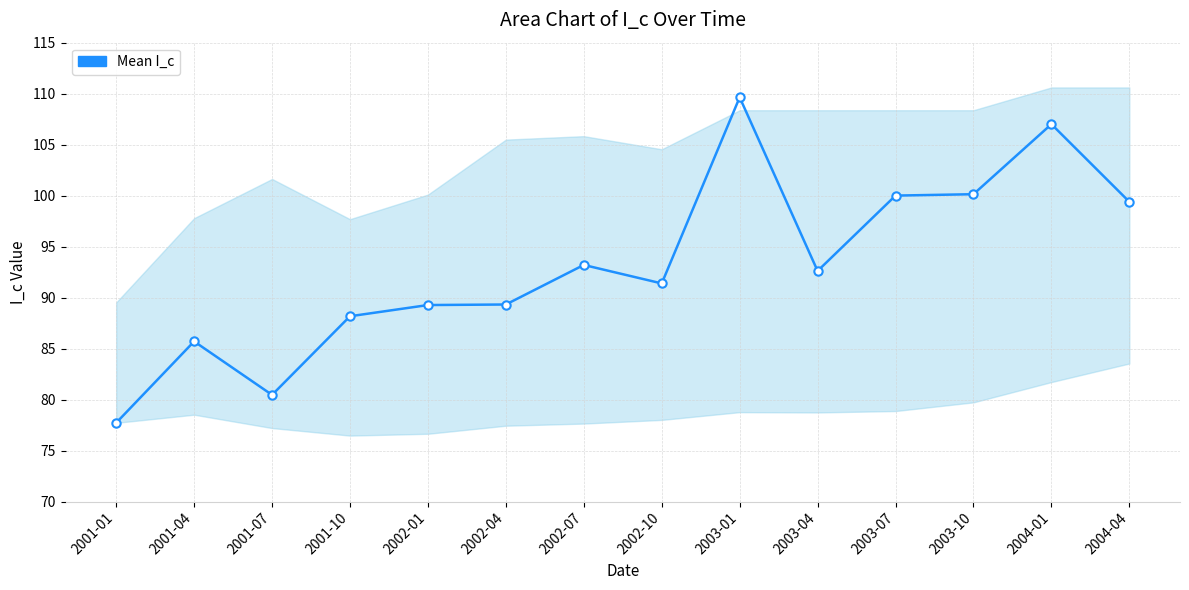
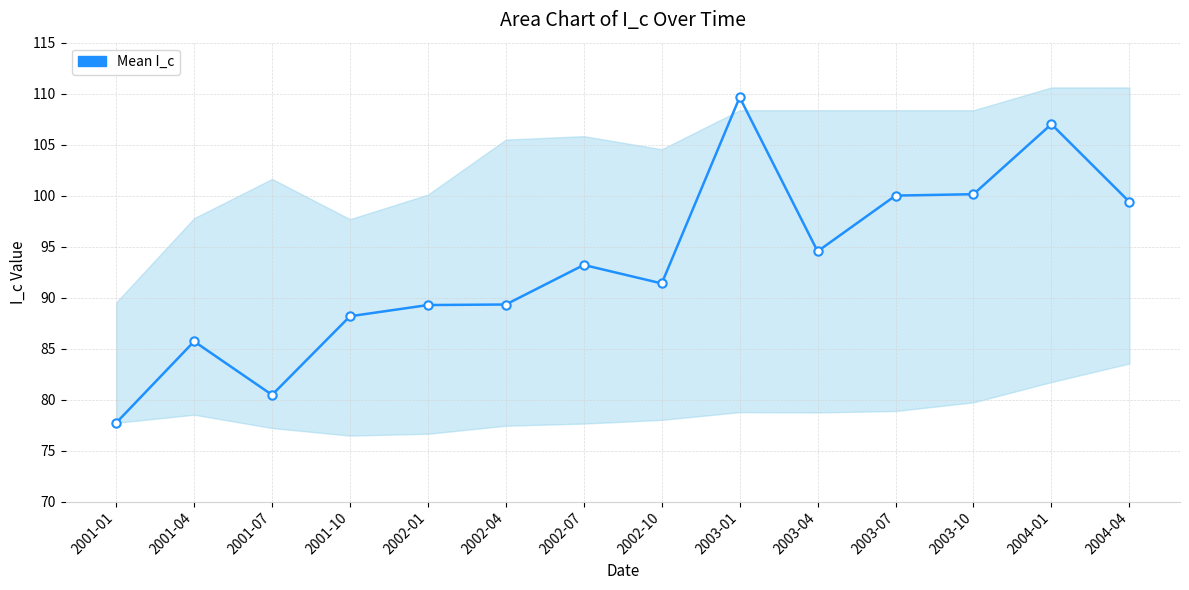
Mean I_c, 2003-04: 92.6 -> 94.5
